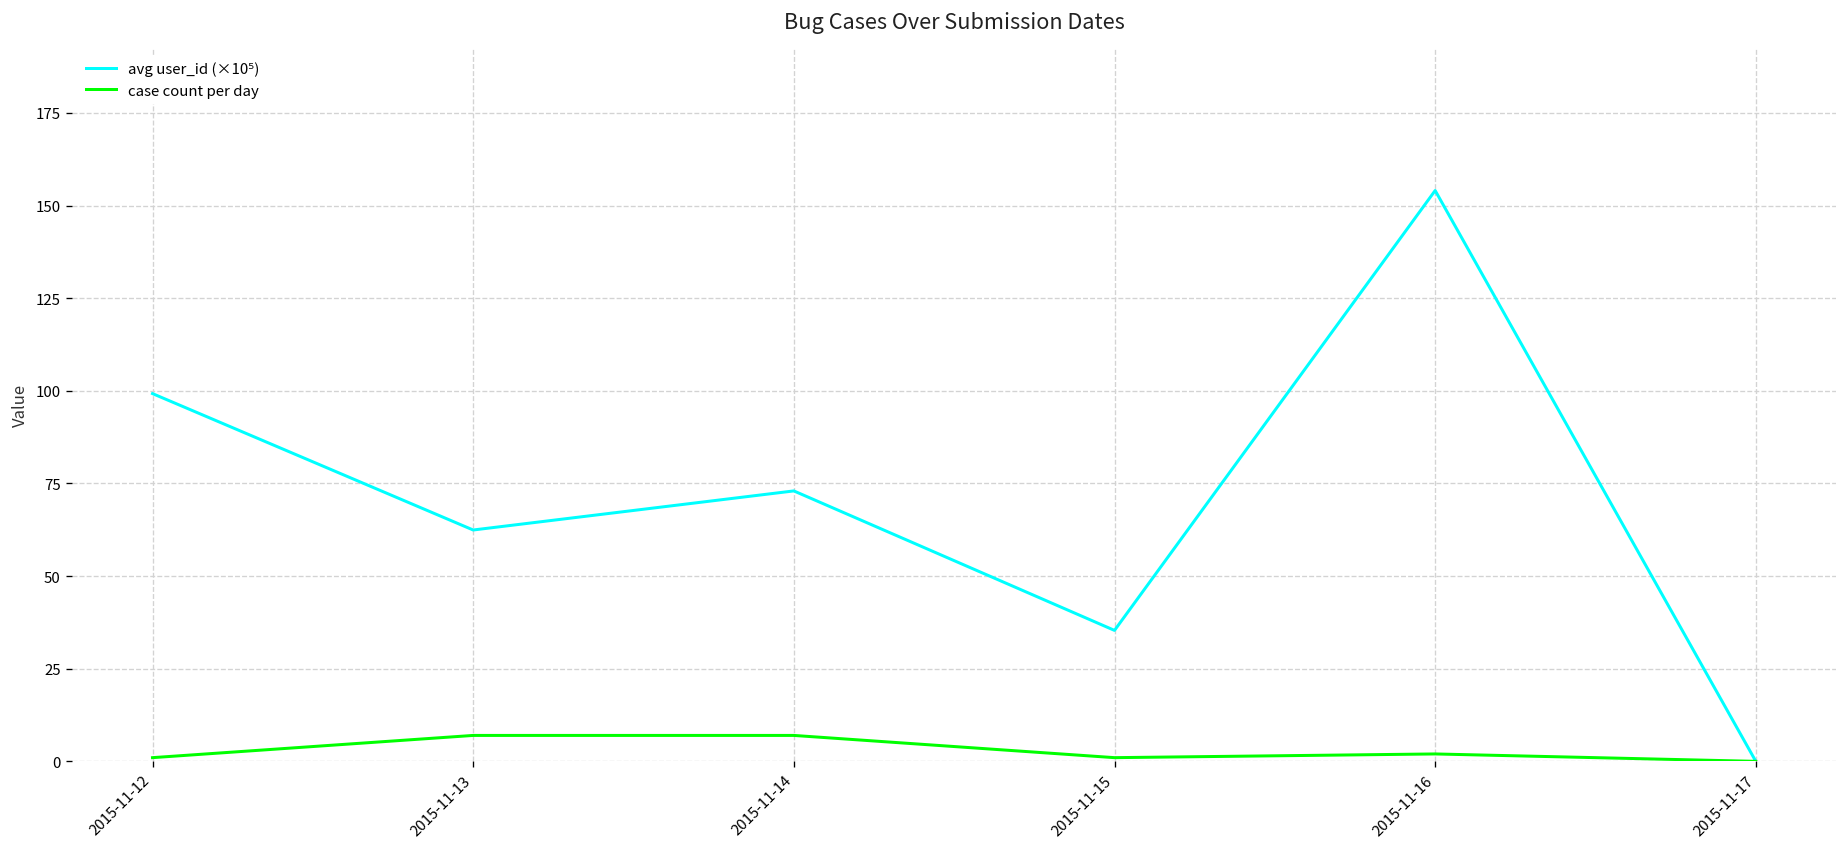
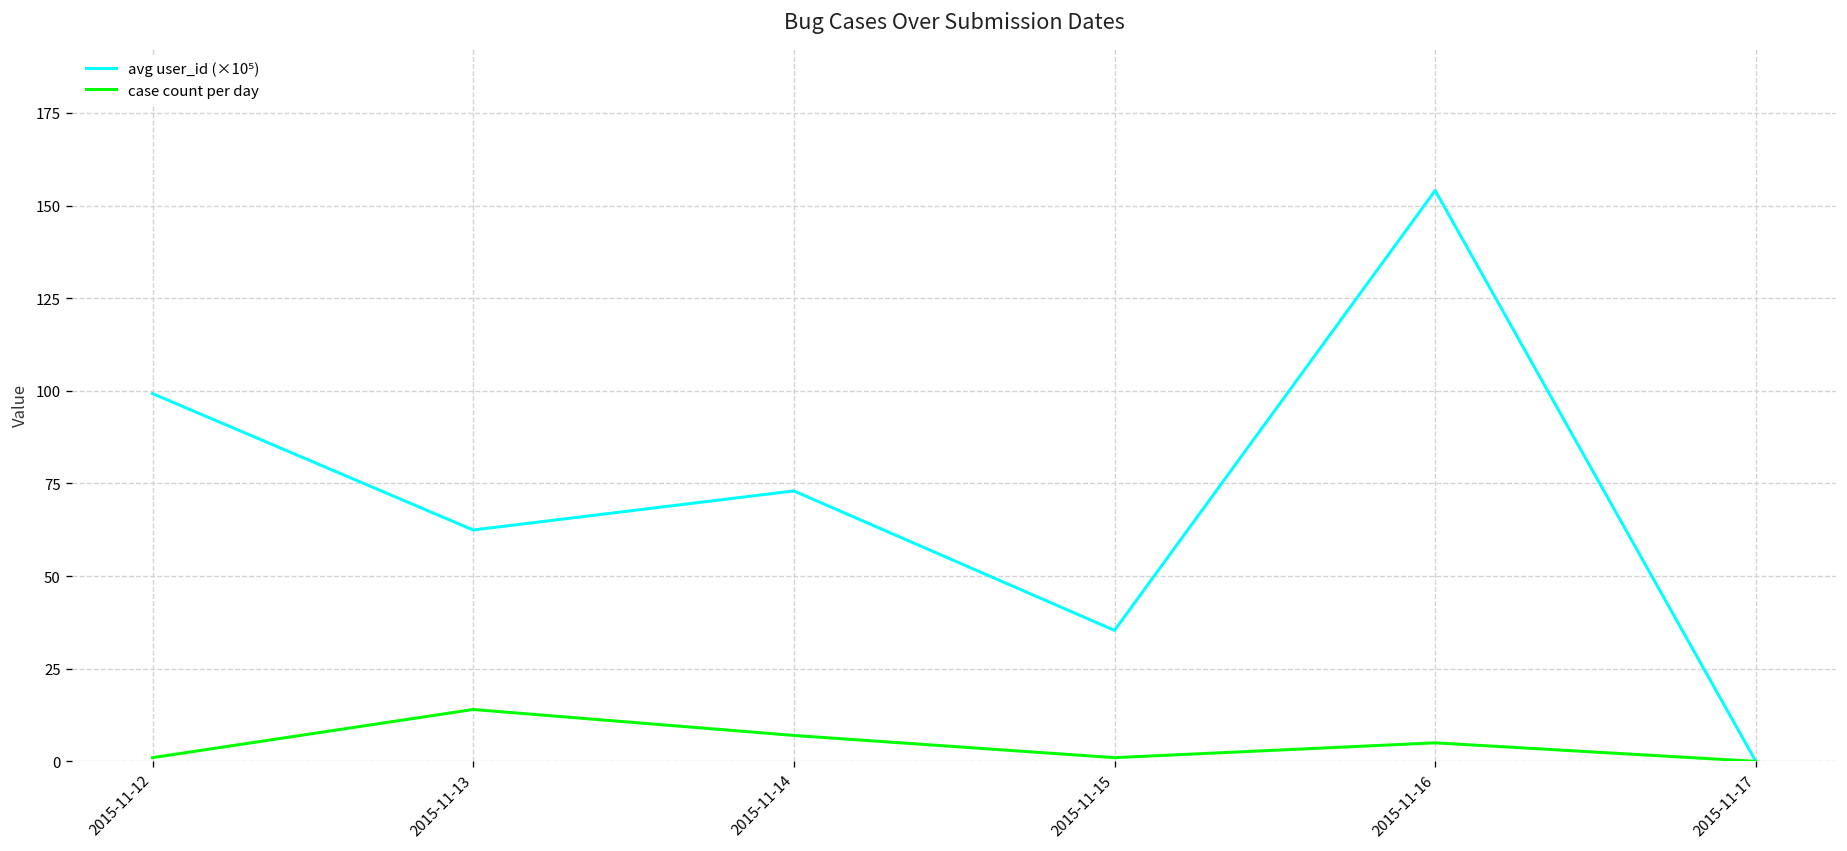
case count per day, 2015-11-13: 7 -> 14
case count per day, 2015-11-16: 2 -> 5
